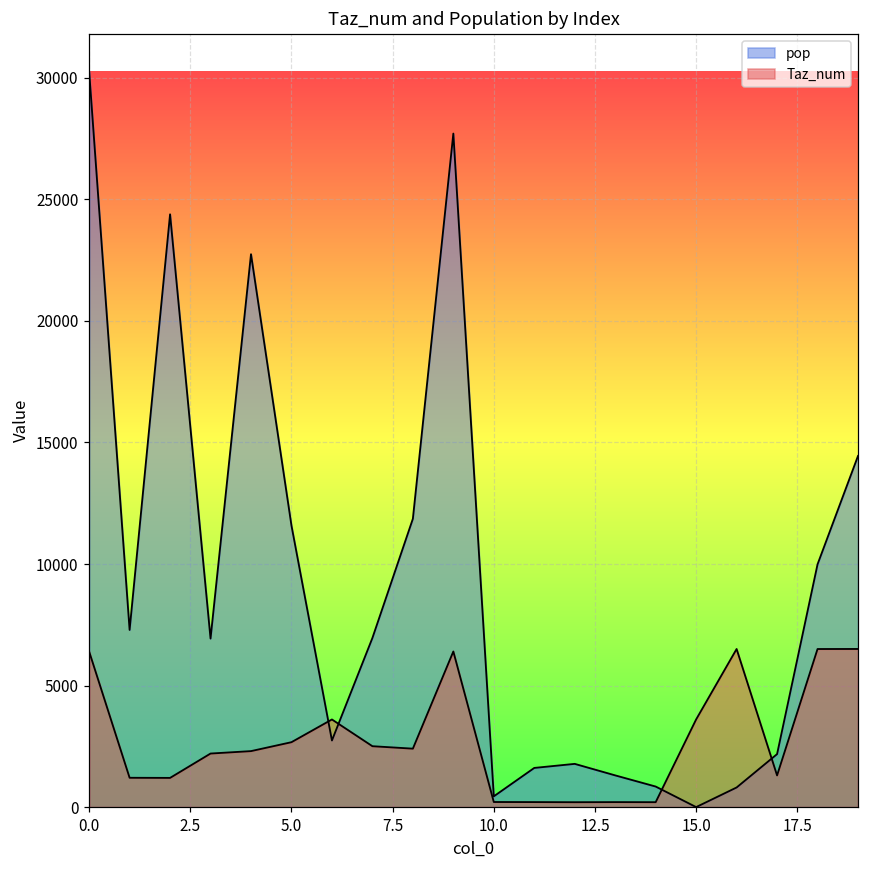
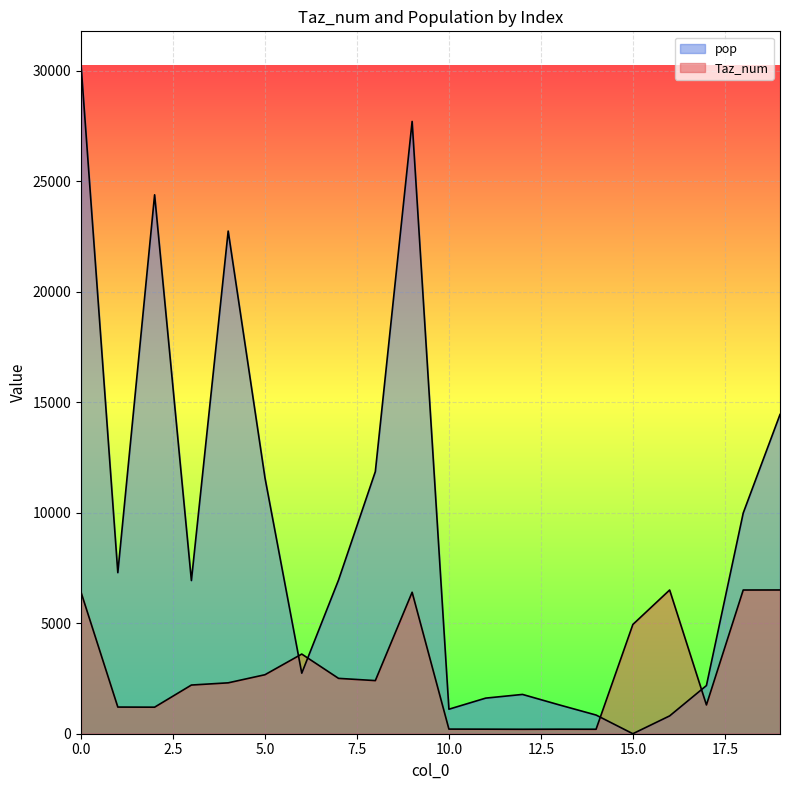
pop, 10.0: 400 -> 1100
Taz_num, 15.0: 3600 -> 4900
